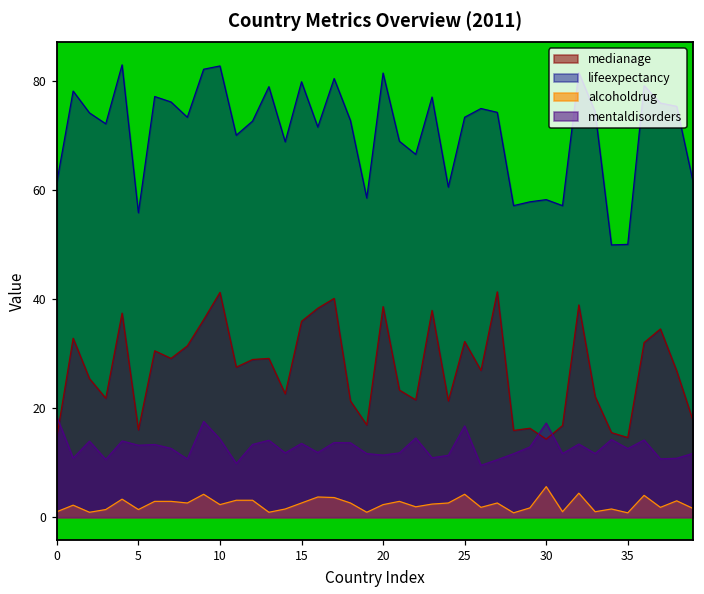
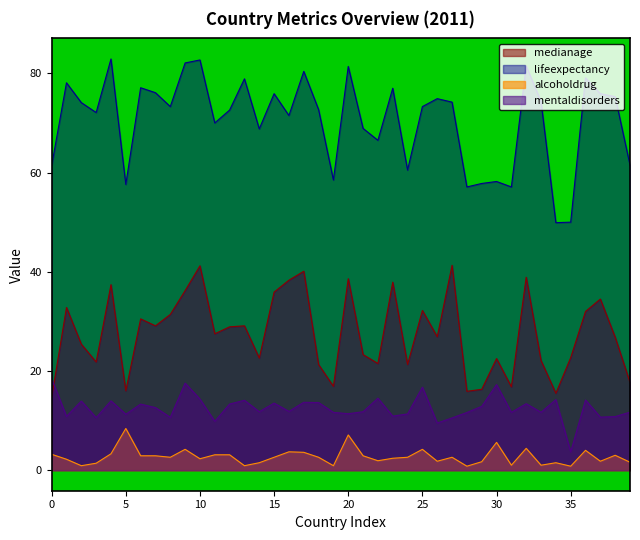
alcoholdrug, 0: 1 -> 3
lifeexpectancy, 5: 56 -> 58
alcoholdrug, 5: 1 -> 8
mentaldisorders, 5: 13 -> 11
lifeexpectancy, 15: 80 -> 76
alcoholdrug, 20: 2 -> 7
medianage, 30: 14 -> 23
medianage, 35: 15 -> 23
mentaldisorders, 35: 13 -> 4
